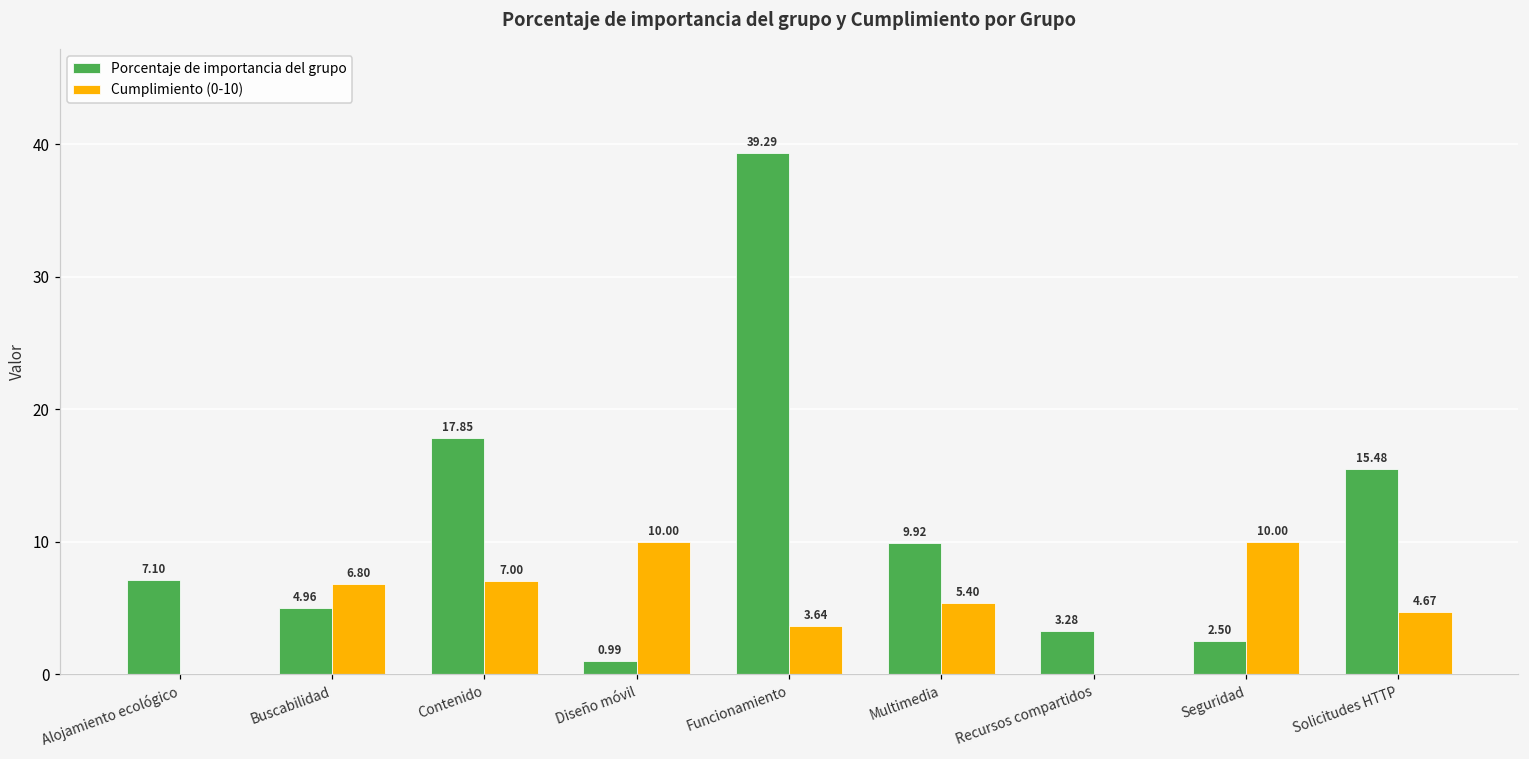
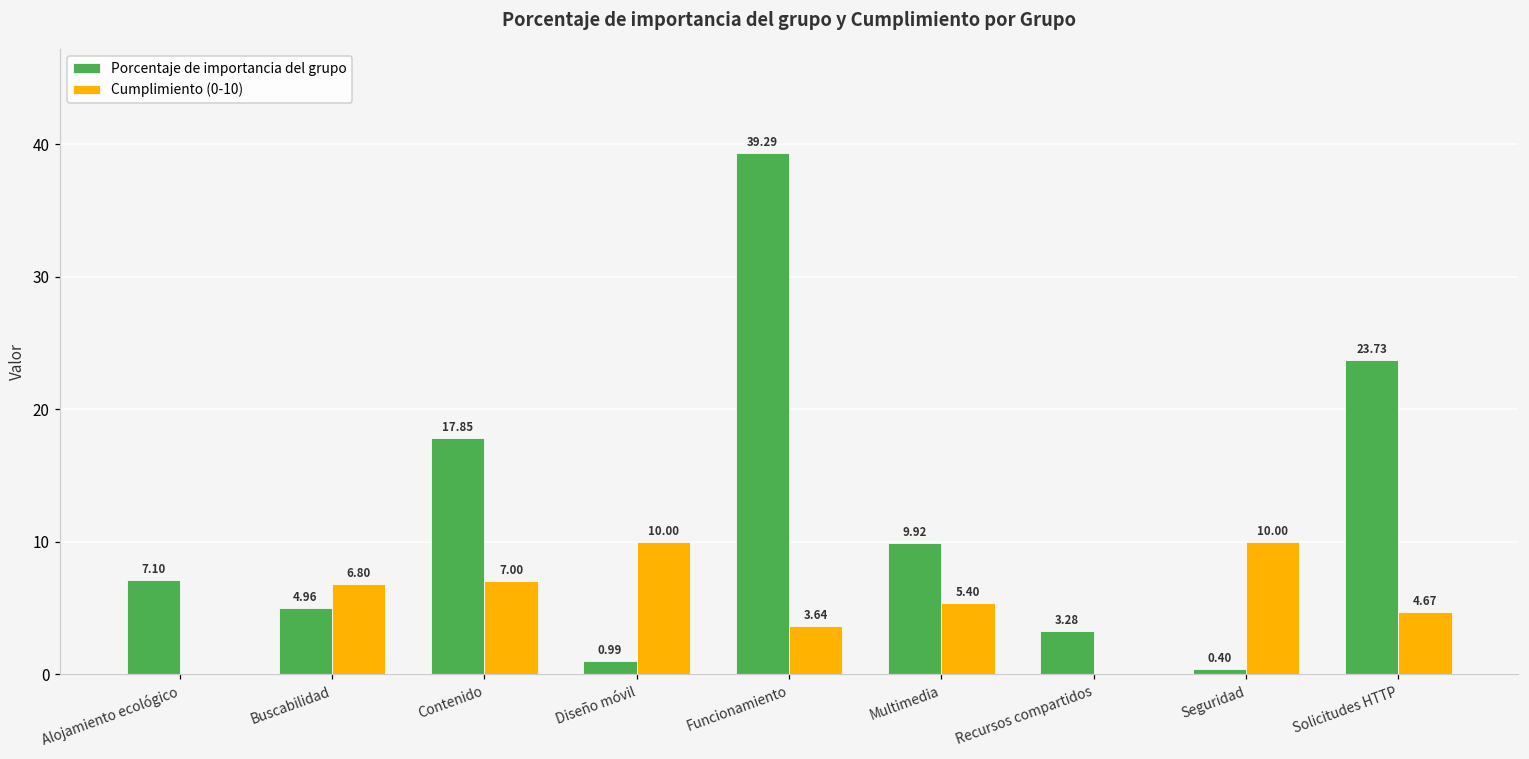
Porcentaje de importancia del grupo, Seguridad: 2.50 -> 0.40
Porcentaje de importancia del grupo, Solicitudes HTTP: 15.48 -> 23.73
